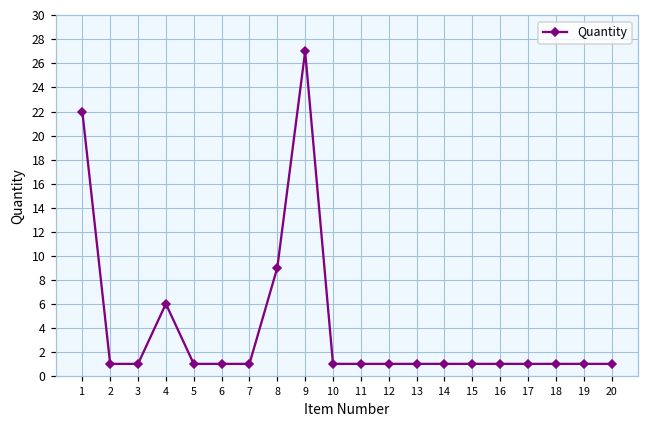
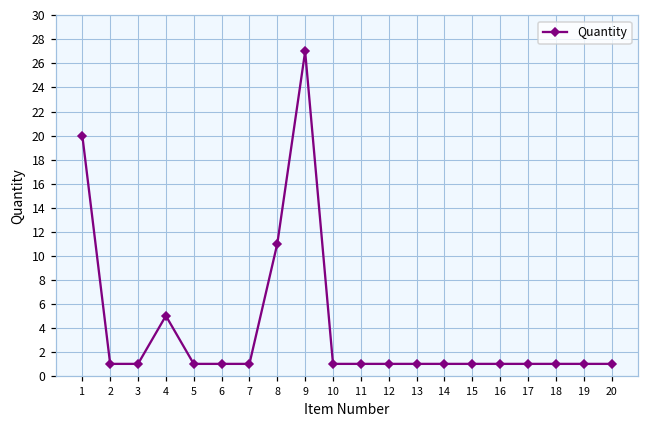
1: 22 -> 20
4: 6 -> 5
8: 9 -> 11
